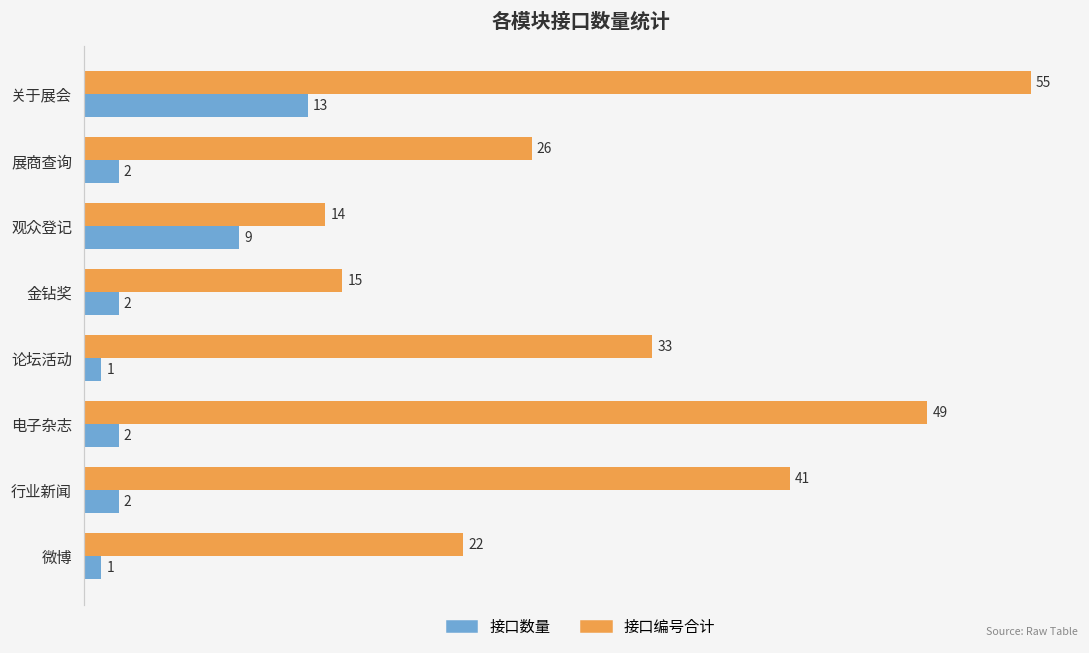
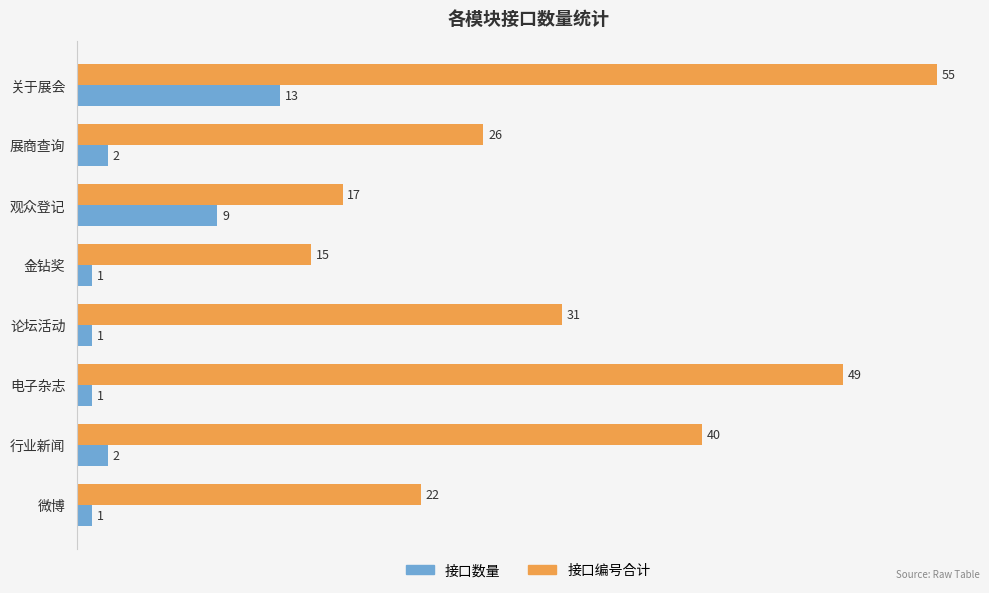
接口编号合计, 观众登记: 14 -> 17
接口数量, 金钻奖: 2 -> 1
接口编号合计, 论坛活动: 33 -> 31
接口数量, 电子杂志: 2 -> 1
接口编号合计, 行业新闻: 41 -> 40
